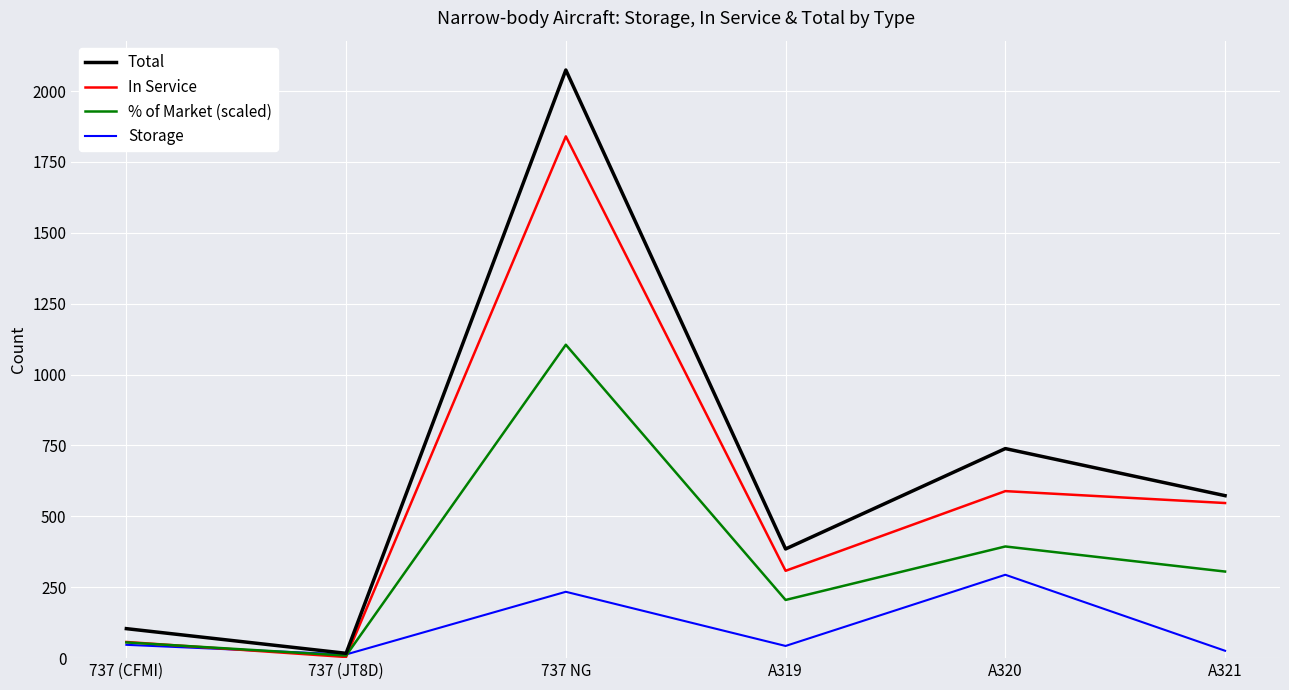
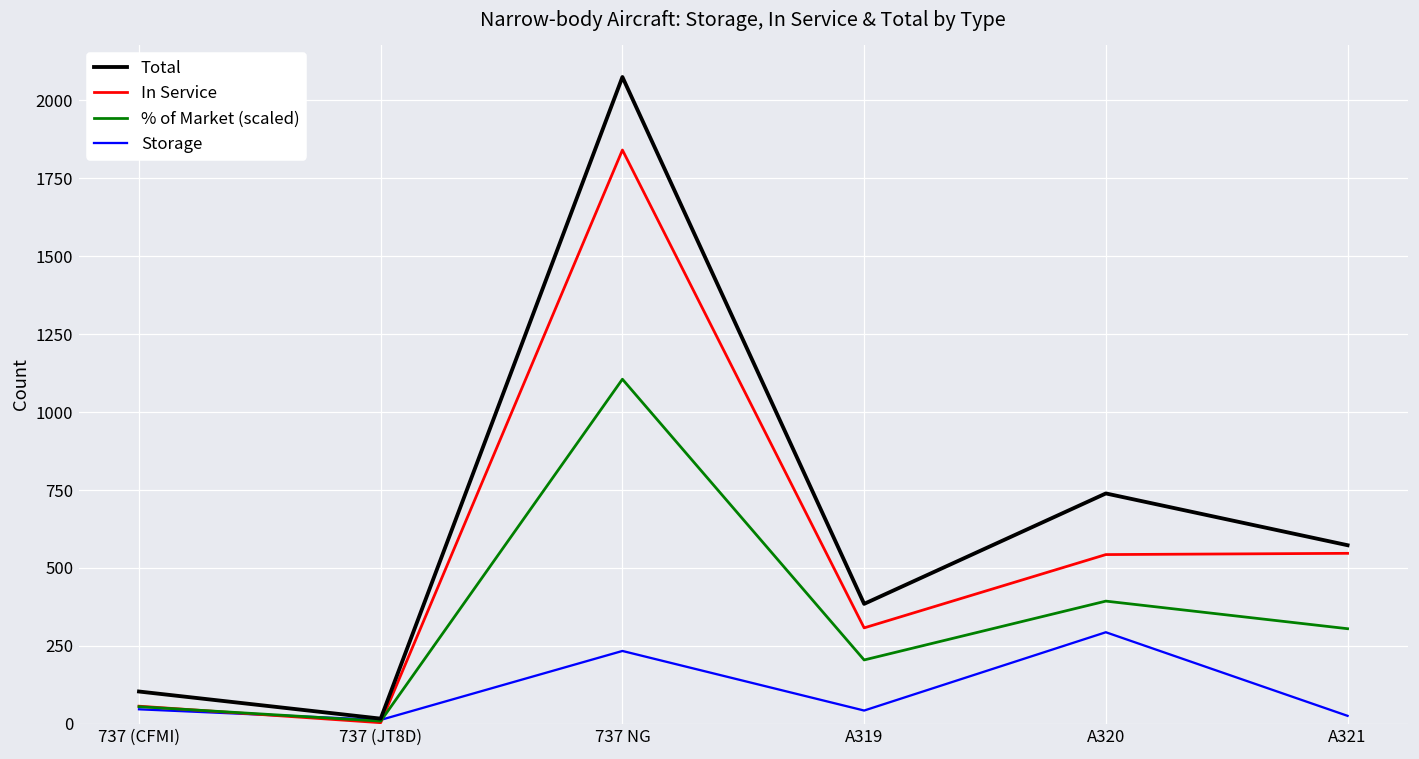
In Service, A320: 590 -> 540
